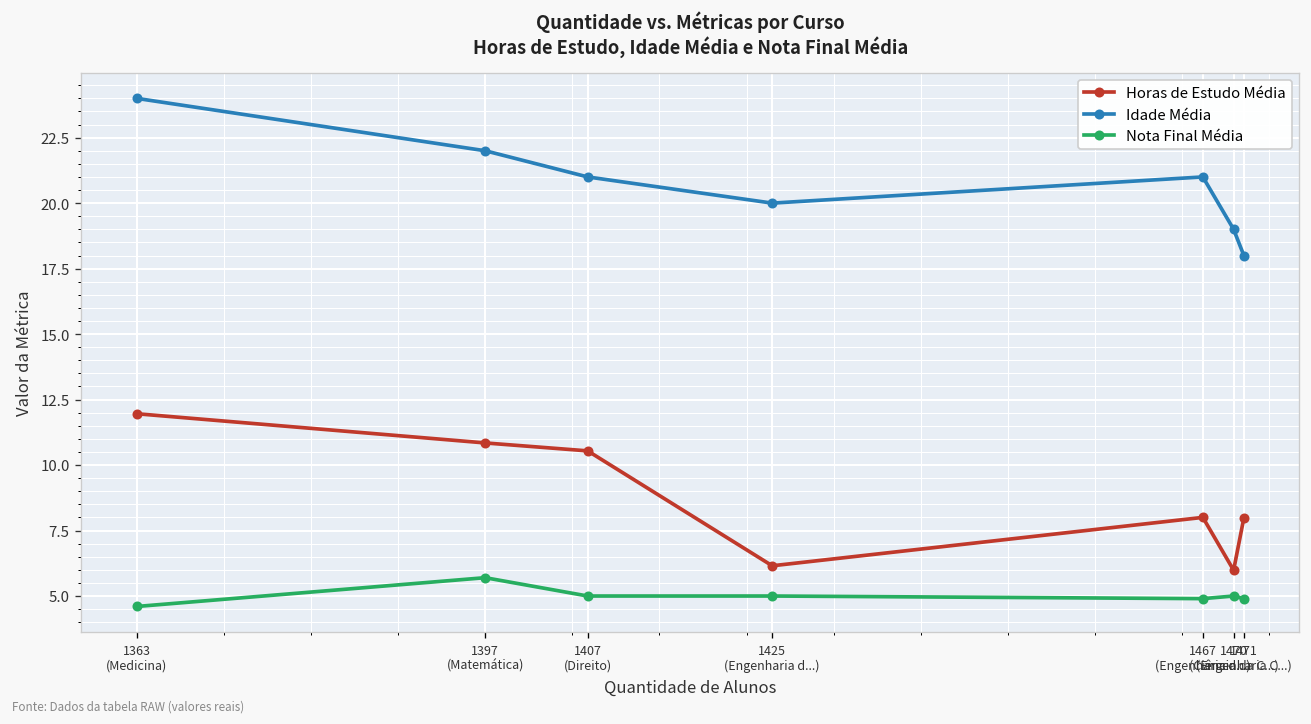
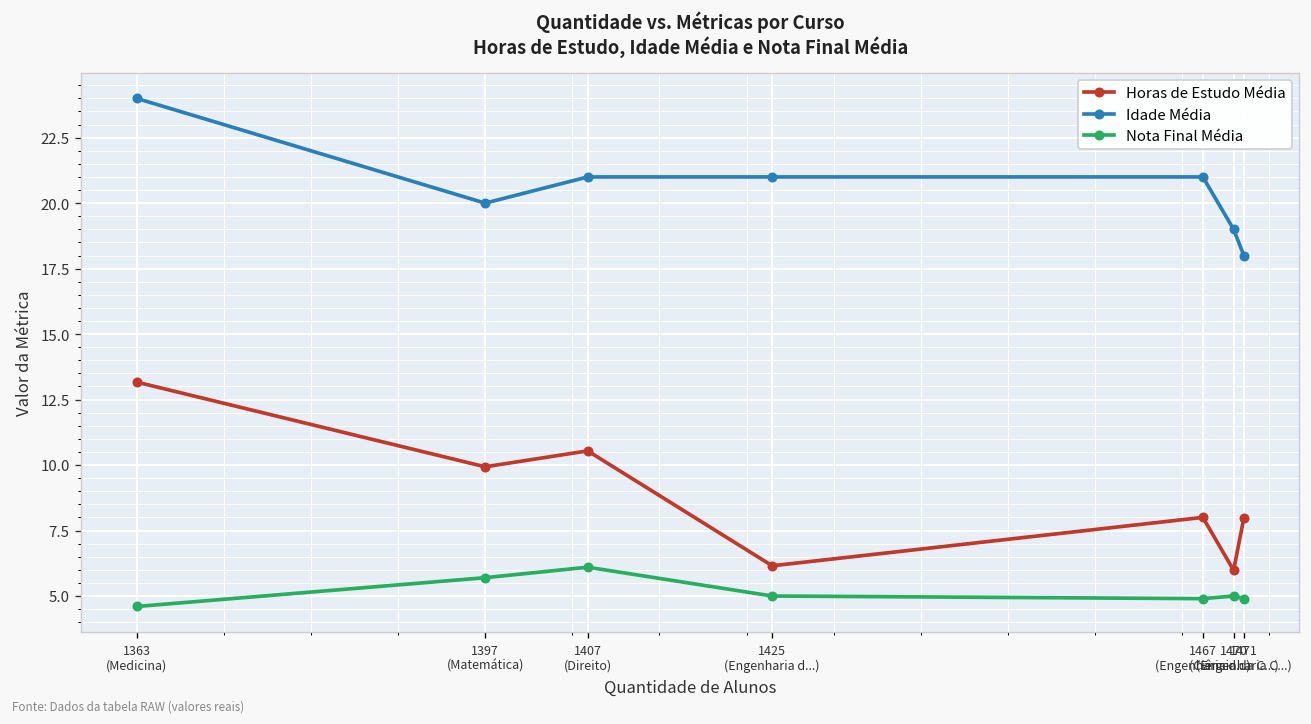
Horas de Estudo Média, 1363 (Medicina): 12.0 -> 13.2
Horas de Estudo Média, 1397 (Matemática): 10.8 -> 9.9
Idade Média, 1397 (Matemática): 22 -> 20
Nota Final Média, 1407 (Direito): 5.0 -> 6.1
Idade Média, 1425 (Engenharia d...): 20 -> 21
